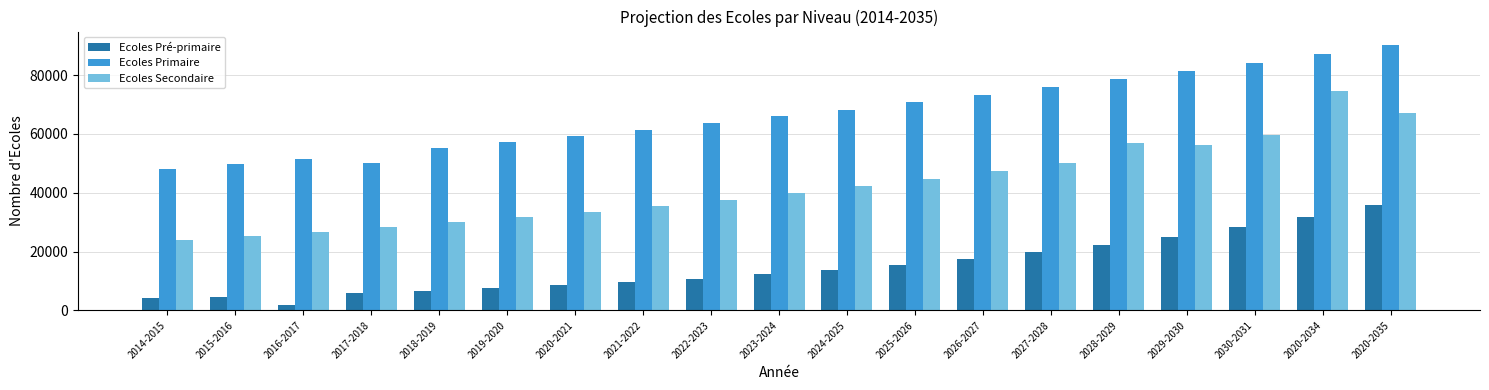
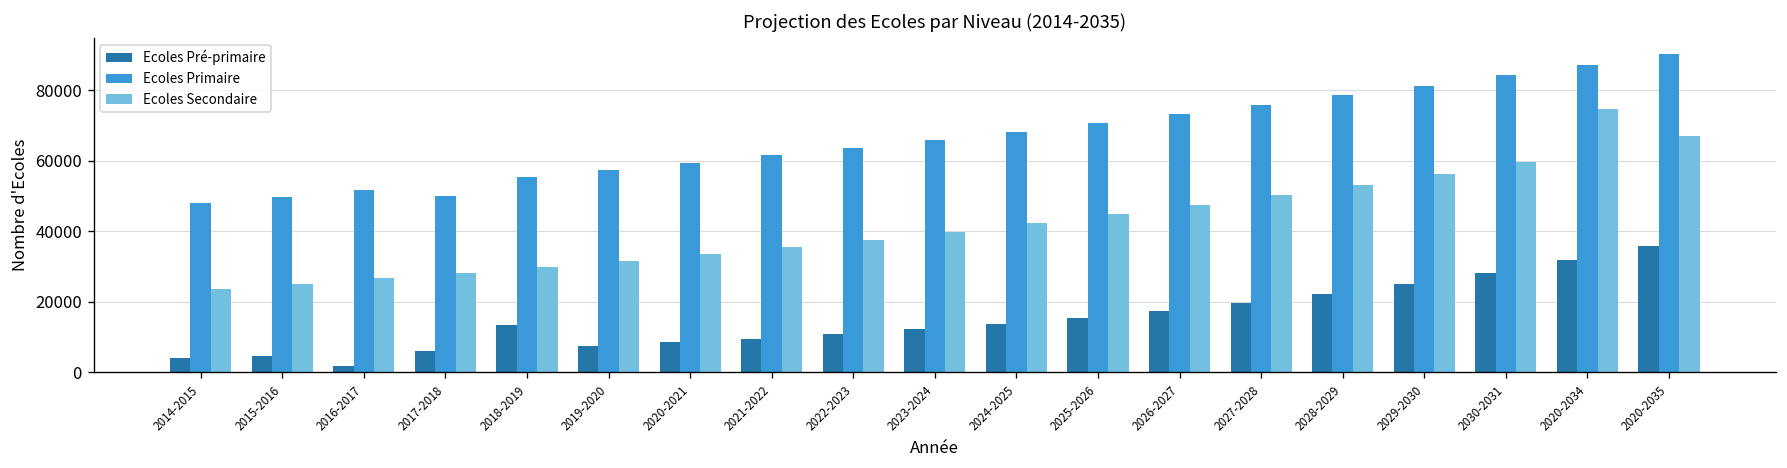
Ecoles Pré-primaire, 2018-2019: 7000 -> 14000
Ecoles Secondaire, 2028-2029: 57000 -> 53000
